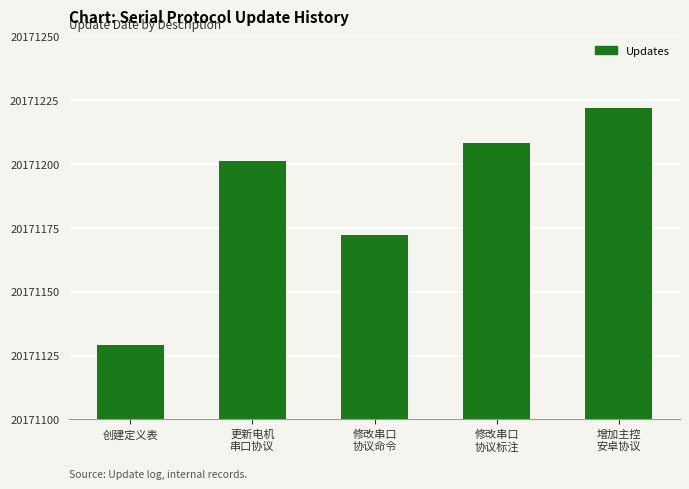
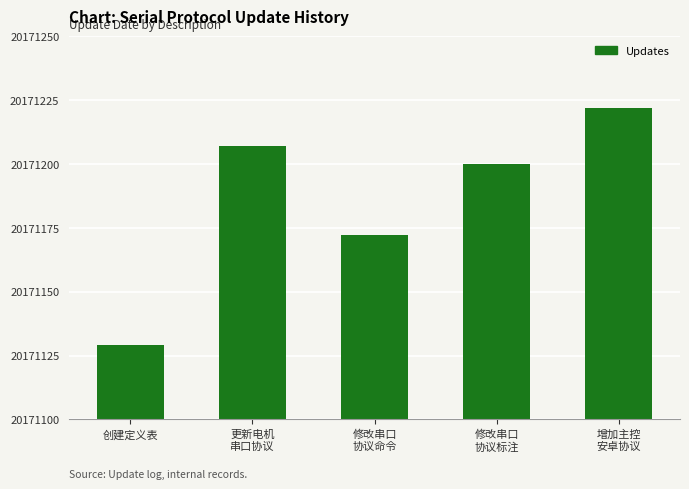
更新电机 串口协议: 20171201 -> 20171207
修改串口 协议标注: 20171208 -> 20171200
